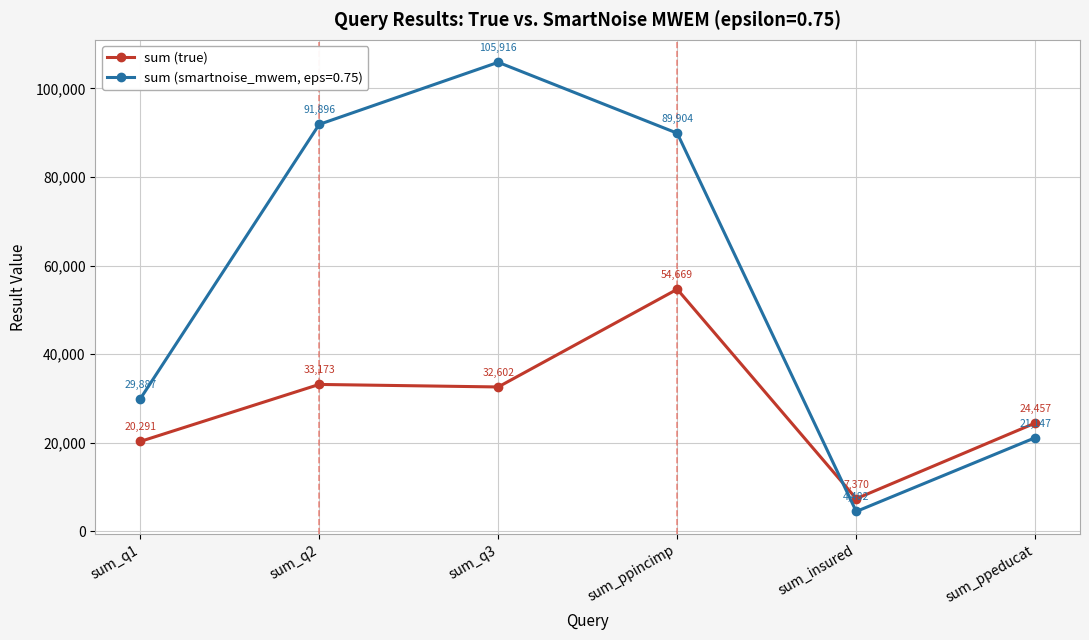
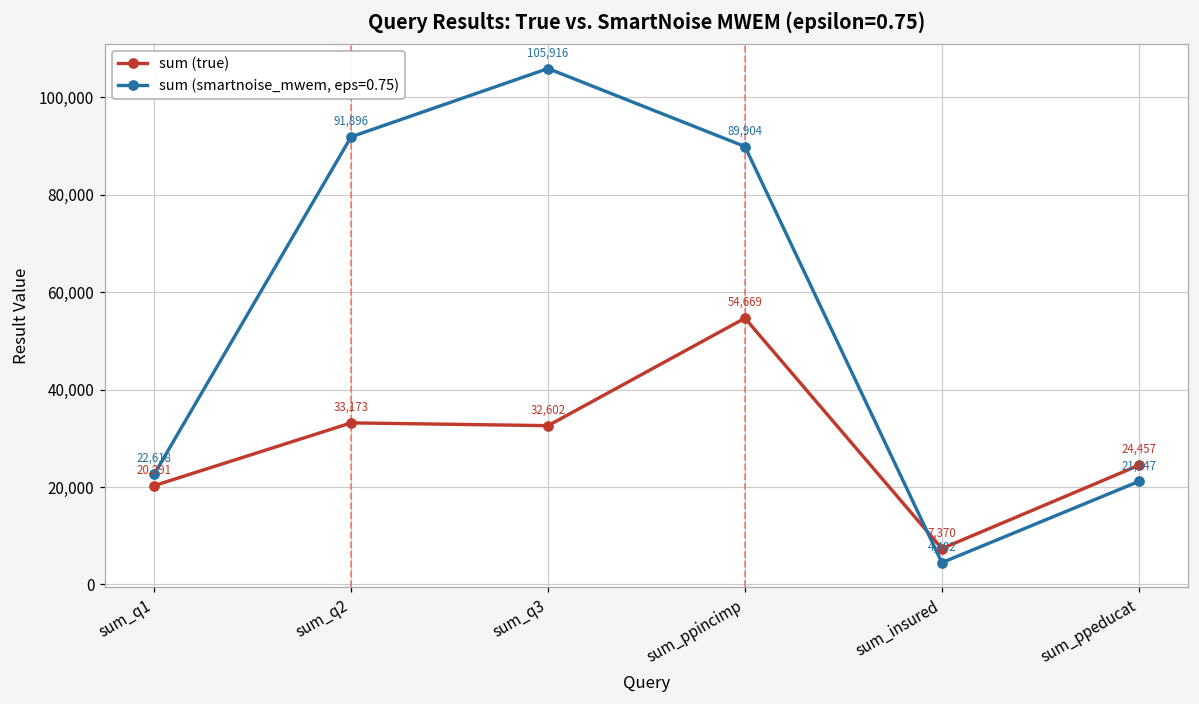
sum (smartnoise_mwem, eps=0.75), sum_q1: 29,887 -> 22,618
